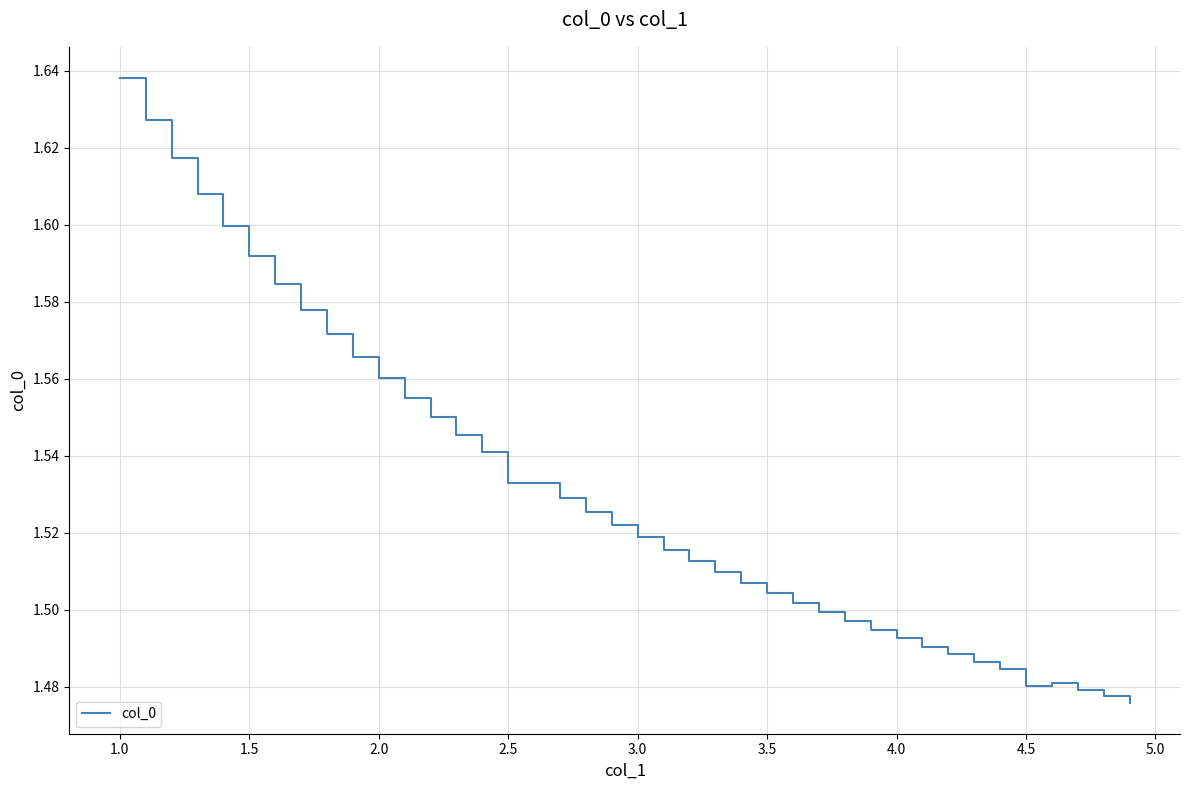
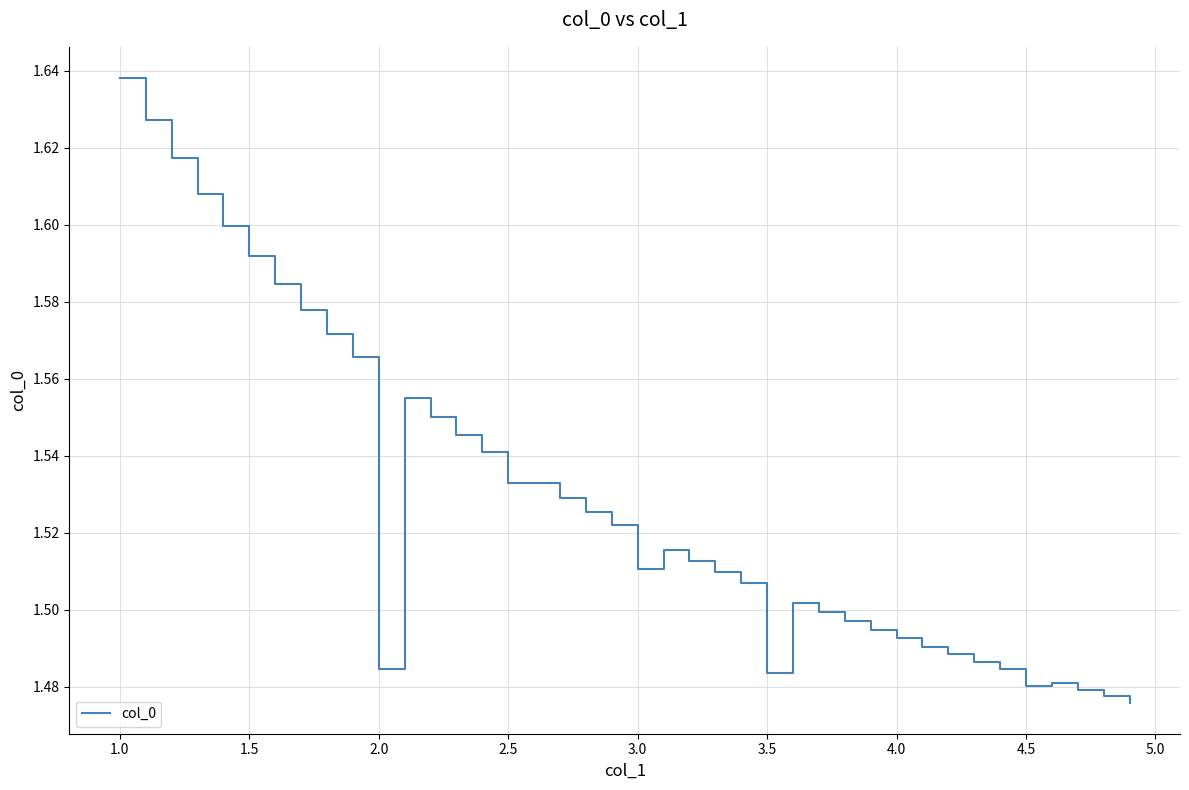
2.0: 1.560 -> 1.485
3.0: 1.519 -> 1.511
3.5: 1.504 -> 1.484
